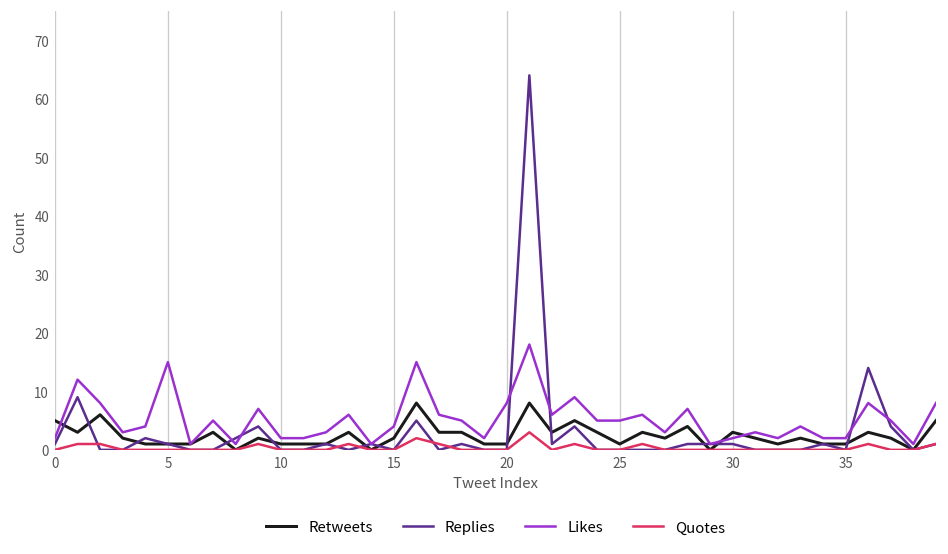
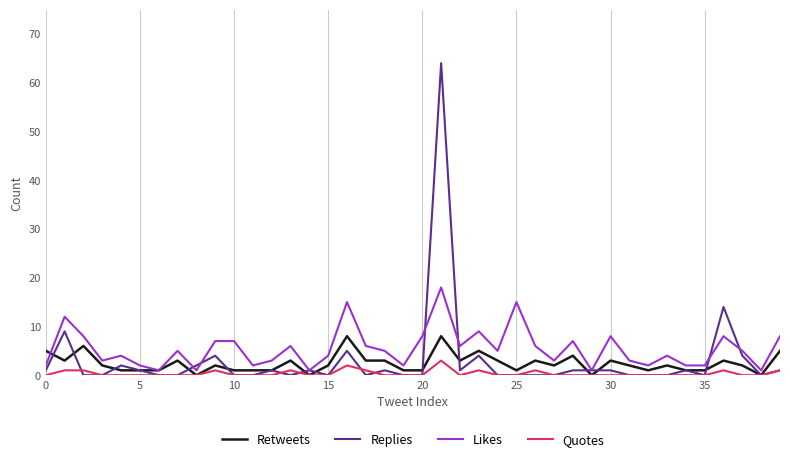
Likes, 5: 15 -> 2
Likes, 10: 2 -> 7
Likes, 25: 5 -> 15
Likes, 30: 2 -> 8
